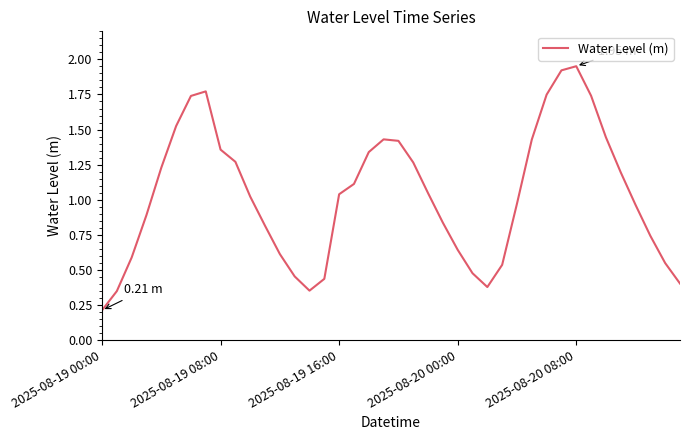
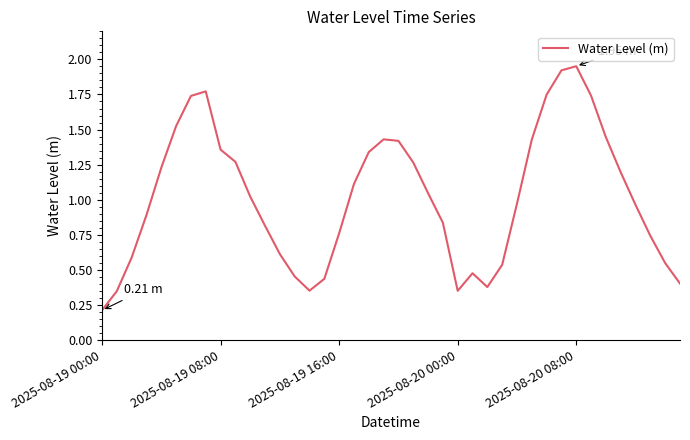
2025-08-19 16:00: 1.04 -> 0.76
2025-08-20 00:00: 0.64 -> 0.35
